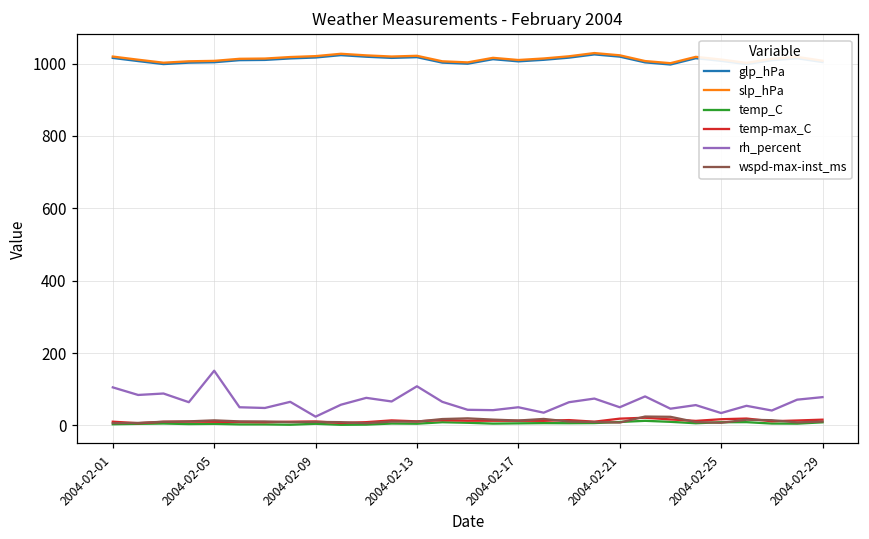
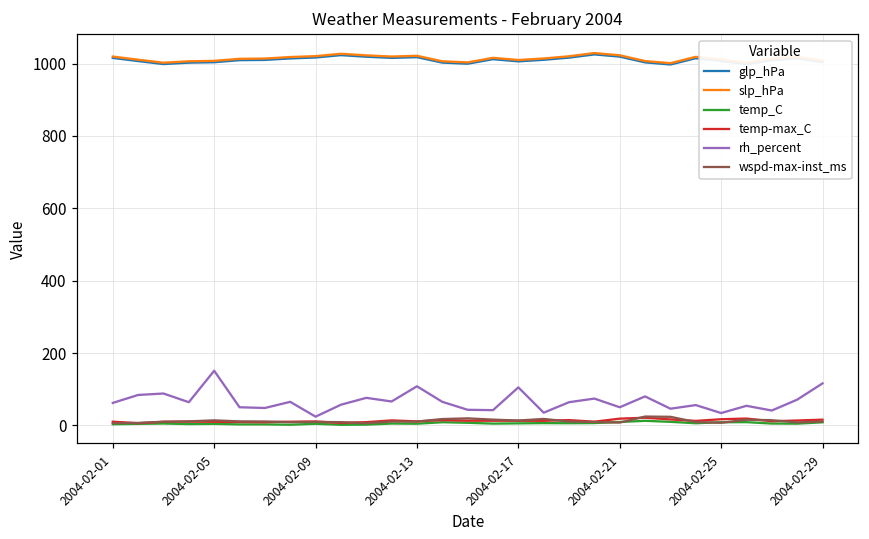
rh_percent, 2004-02-01: 110 -> 60
rh_percent, 2004-02-17: 50 -> 110
rh_percent, 2004-02-29: 80 -> 120
